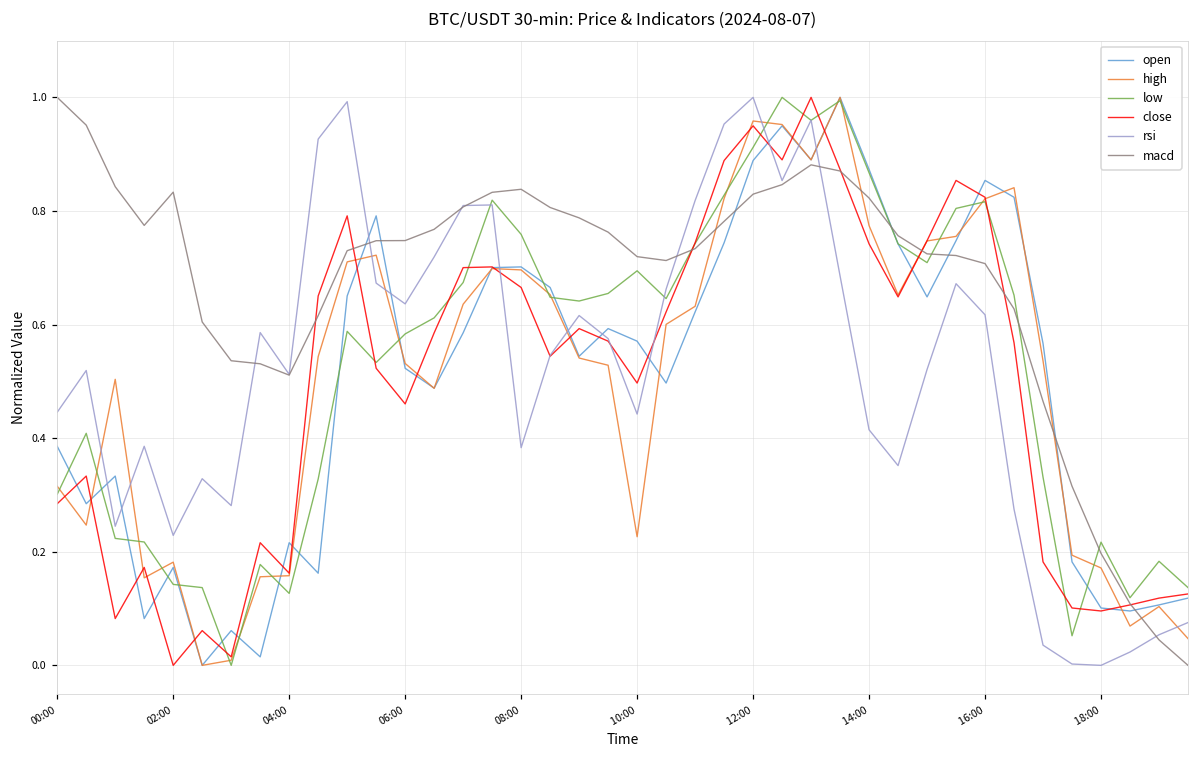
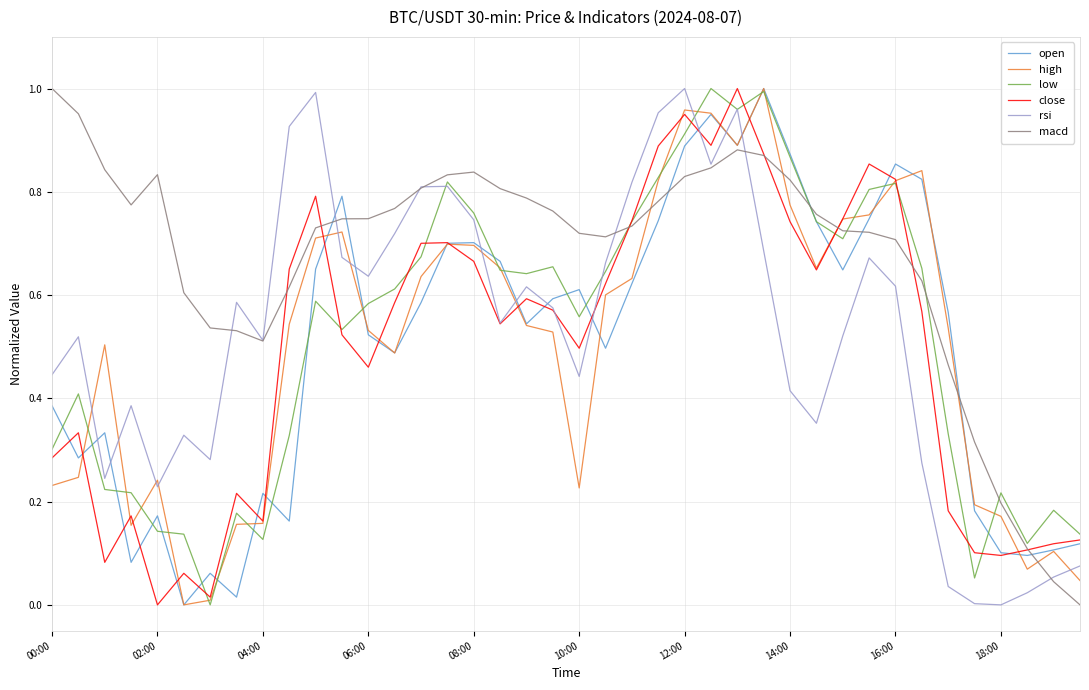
high, 00:00: 0.32 -> 0.23
high, 02:00: 0.18 -> 0.24
rsi, 08:00: 0.38 -> 0.75
open, 10:00: 0.57 -> 0.61
low, 10:00: 0.69 -> 0.56
